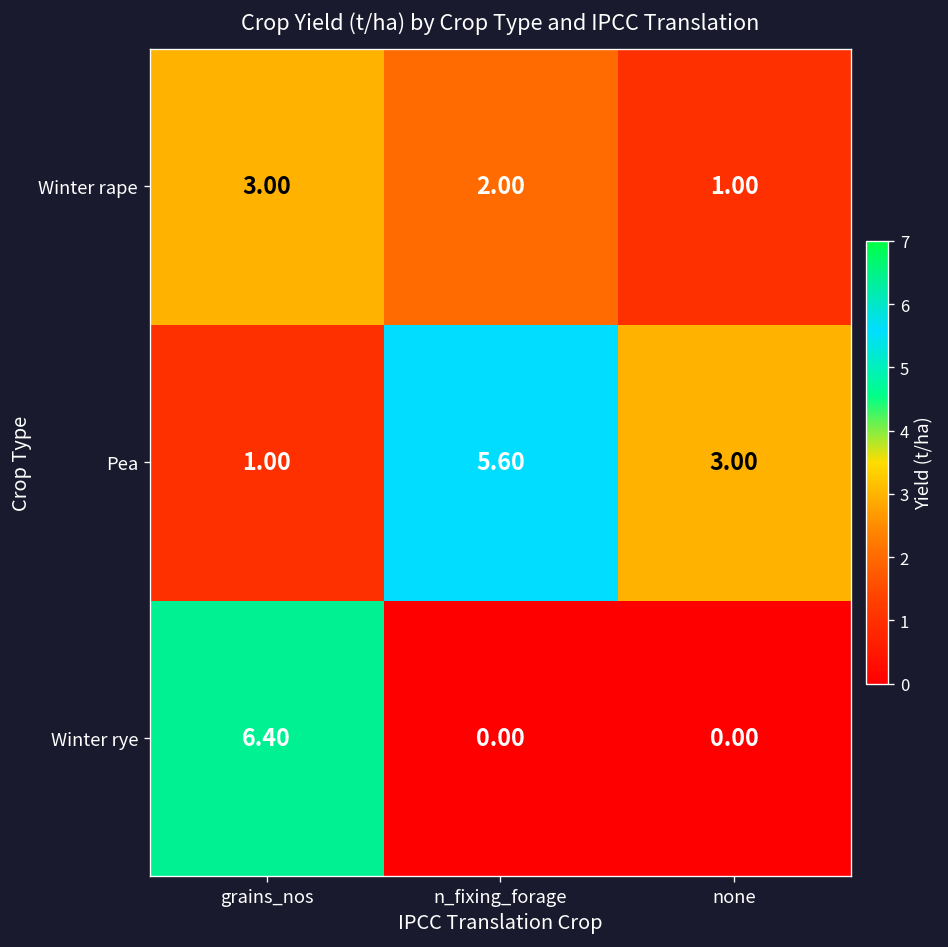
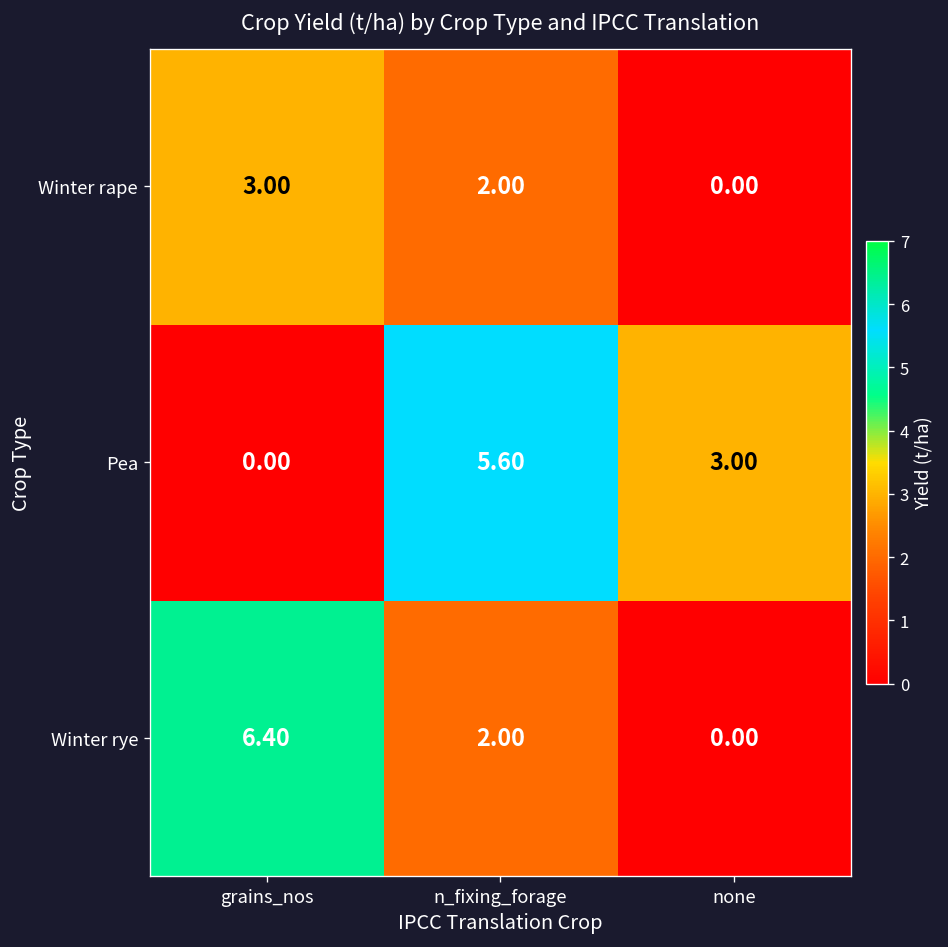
Winter rape, none: 1.00 -> 0.00
Pea, grains_nos: 1.00 -> 0.00
Winter rye, n_fixing_forage: 0.00 -> 2.00
